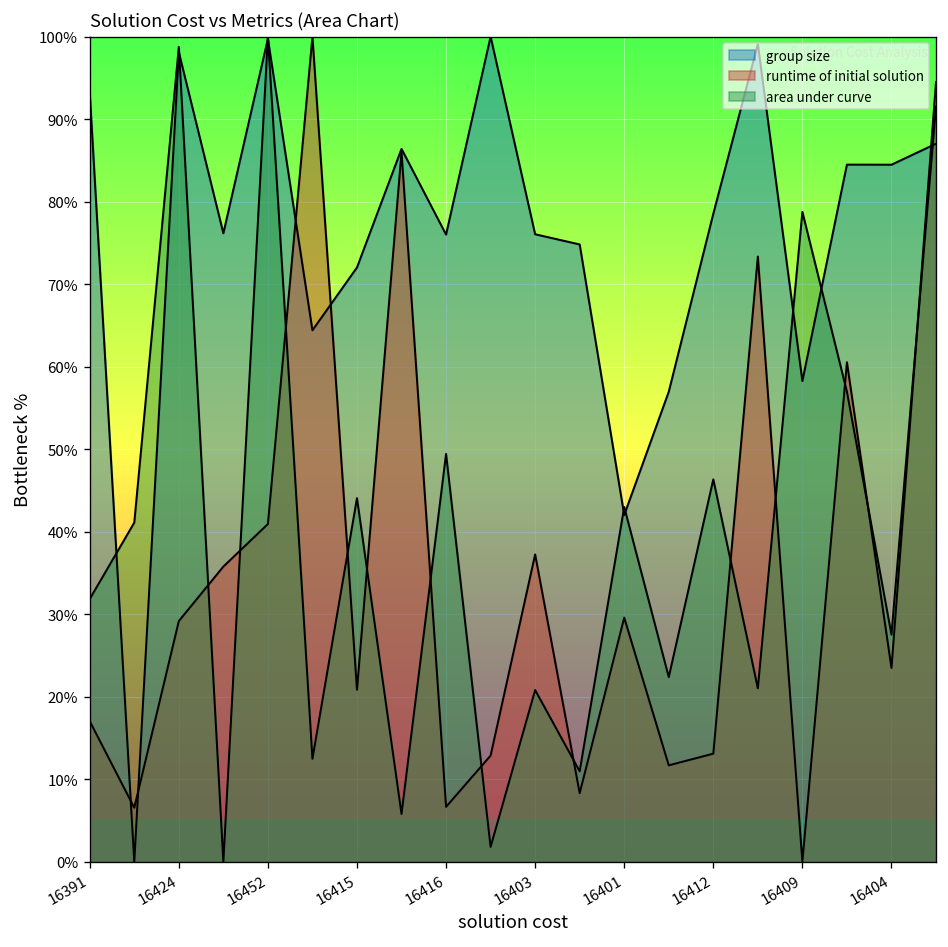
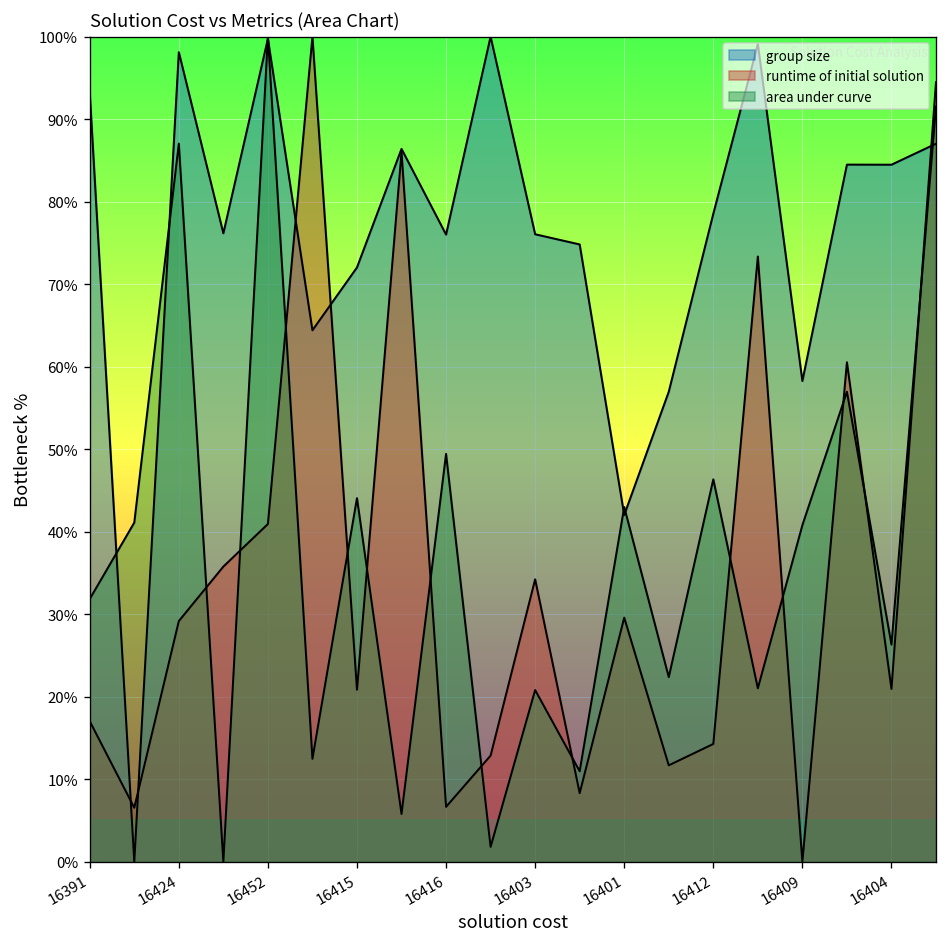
area under curve, 16424: 99% -> 87%
runtime of initial solution, 16403: 37% -> 34%
runtime of initial solution, 16412: 13% -> 14%
area under curve, 16409: 79% -> 41%
runtime of initial solution, 16404: 23% -> 21%
area under curve, 16404: 28% -> 26%
